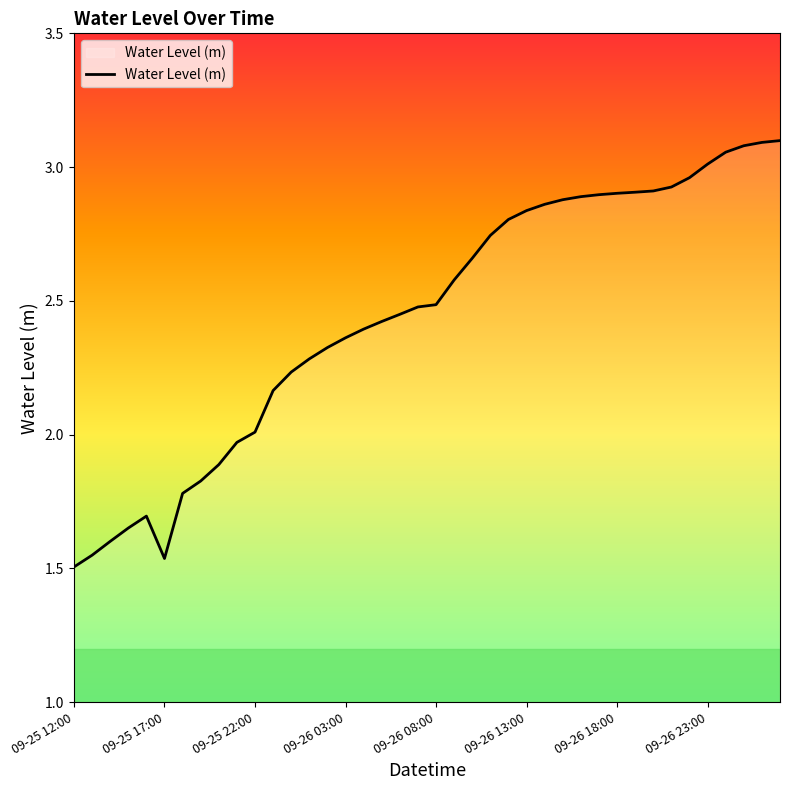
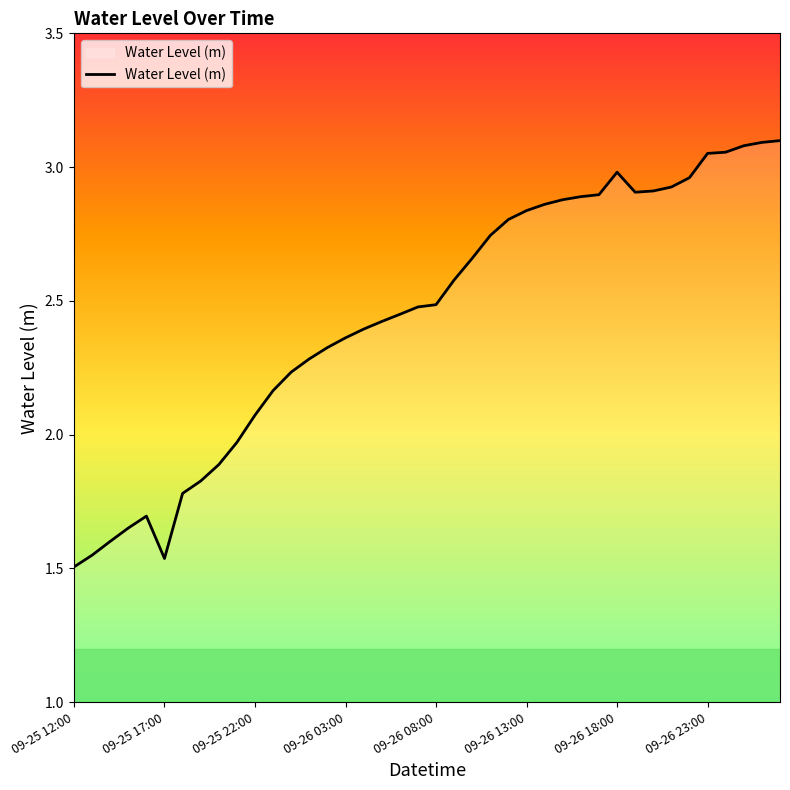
09-25 22:00: 2.01 -> 2.07
09-26 18:00: 2.90 -> 2.98
09-26 23:00: 3.01 -> 3.05
